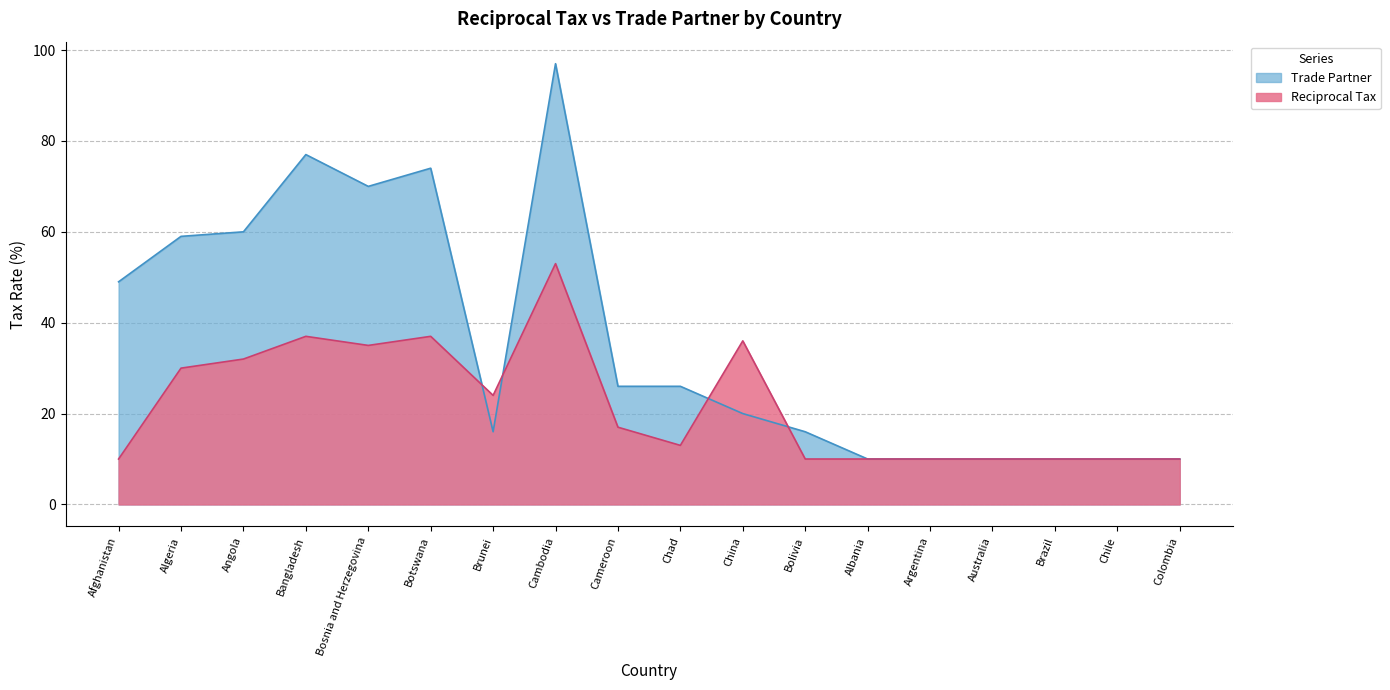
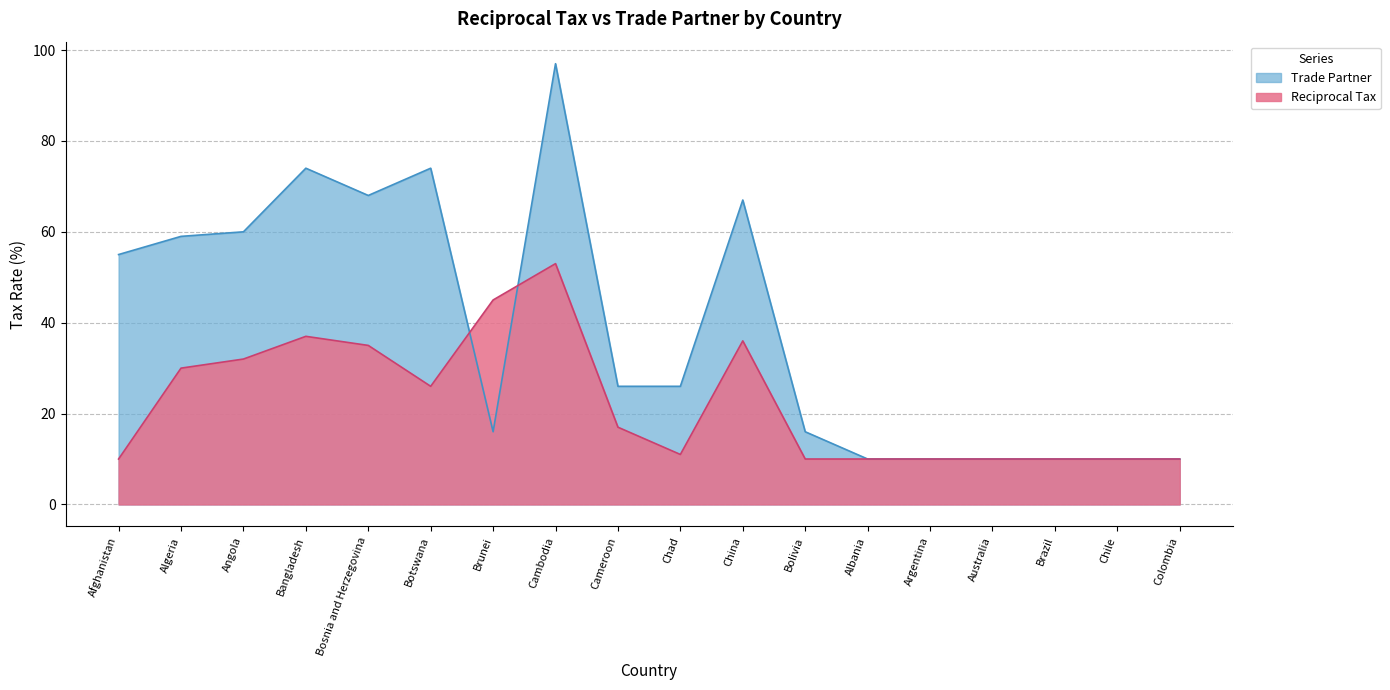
Trade Partner, Afghanistan: 49 -> 55
Trade Partner, Bangladesh: 77 -> 74
Trade Partner, Bosnia and Herzegovina: 70 -> 68
Reciprocal Tax, Botswana: 37 -> 26
Reciprocal Tax, Brunei: 24 -> 45
Reciprocal Tax, Chad: 13 -> 11
Trade Partner, China: 20 -> 67
